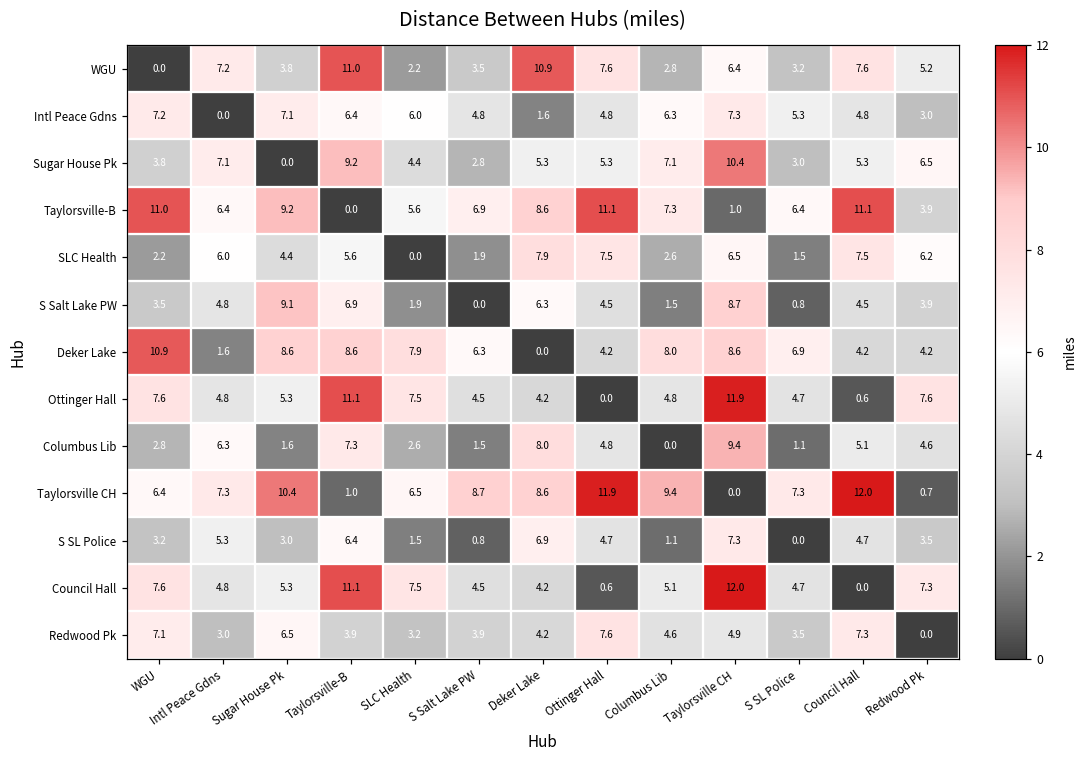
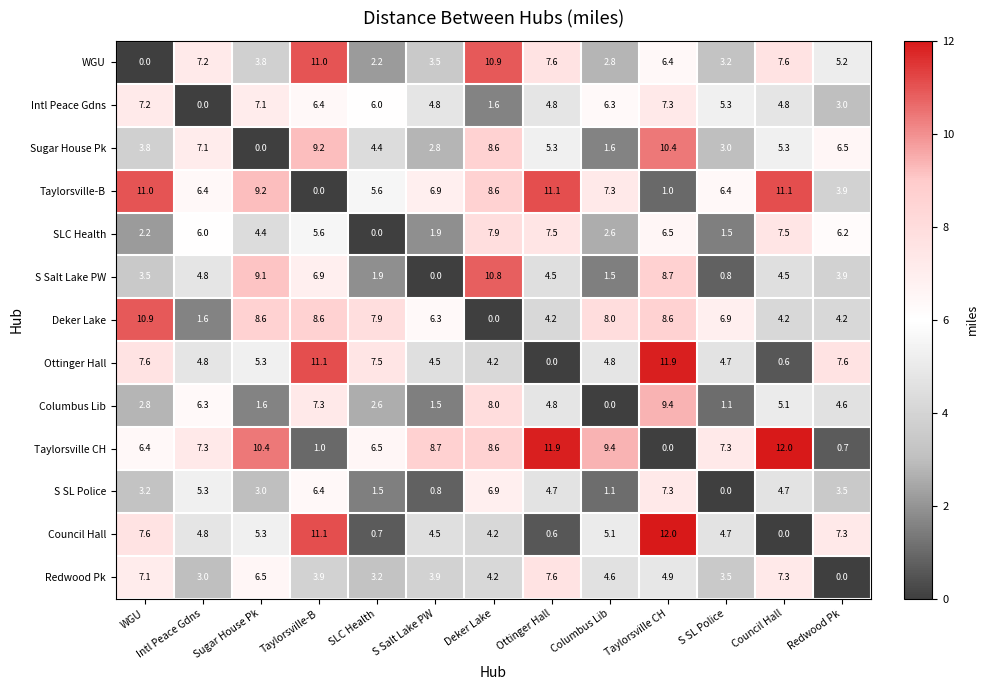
Sugar House Pk, Deker Lake: 5.3 -> 8.6
Sugar House Pk, Columbus Lib: 7.1 -> 1.6
S Salt Lake PW, Deker Lake: 6.3 -> 10.8
Council Hall, SLC Health: 7.5 -> 0.7
